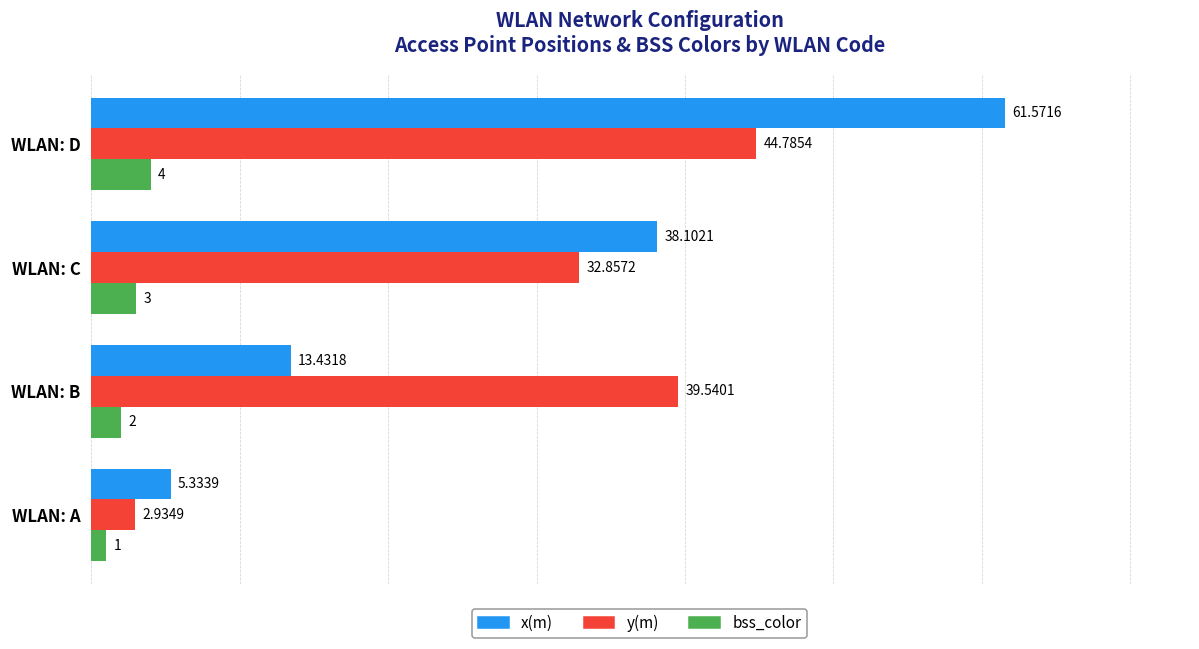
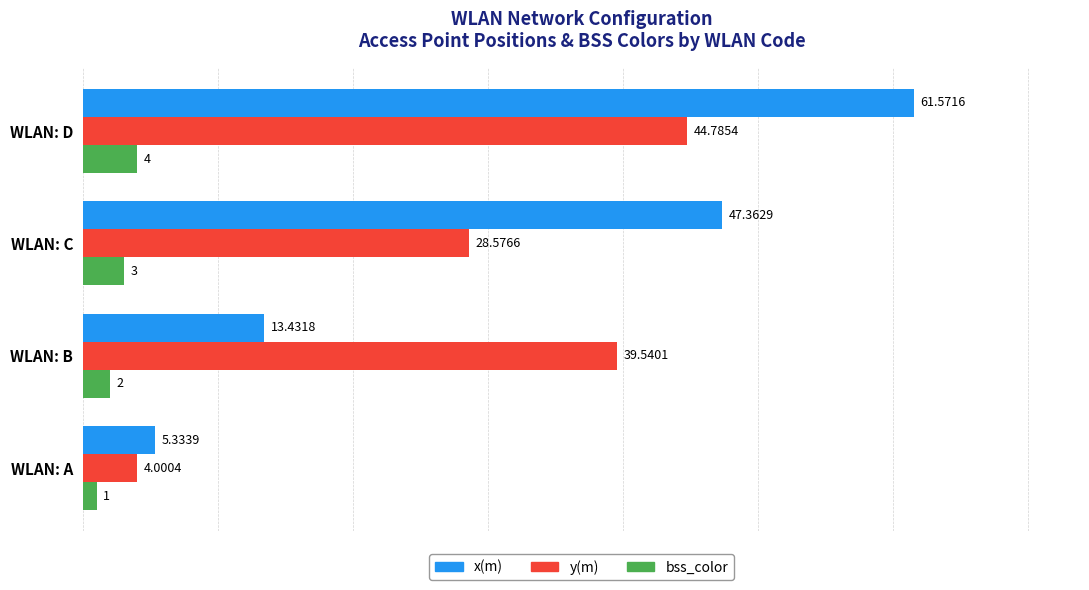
x(m), WLAN: C: 38.1021 -> 47.3629
y(m), WLAN: C: 32.8572 -> 28.5766
y(m), WLAN: A: 2.9349 -> 4.0004
